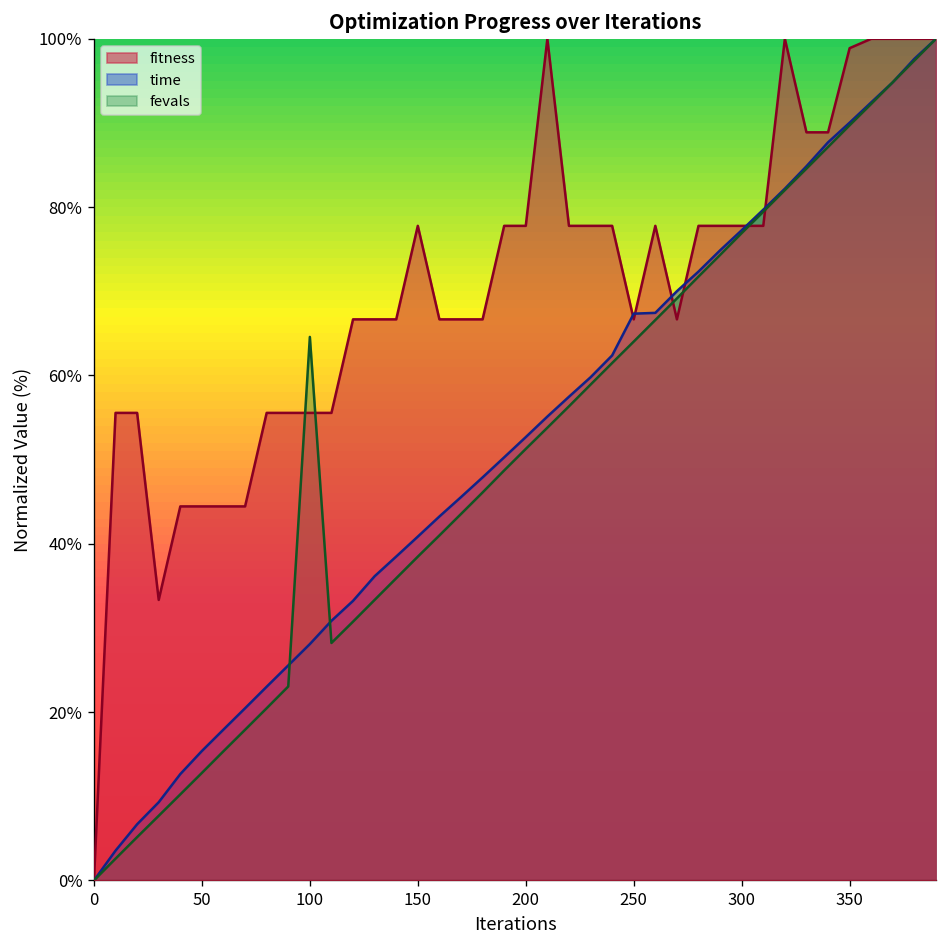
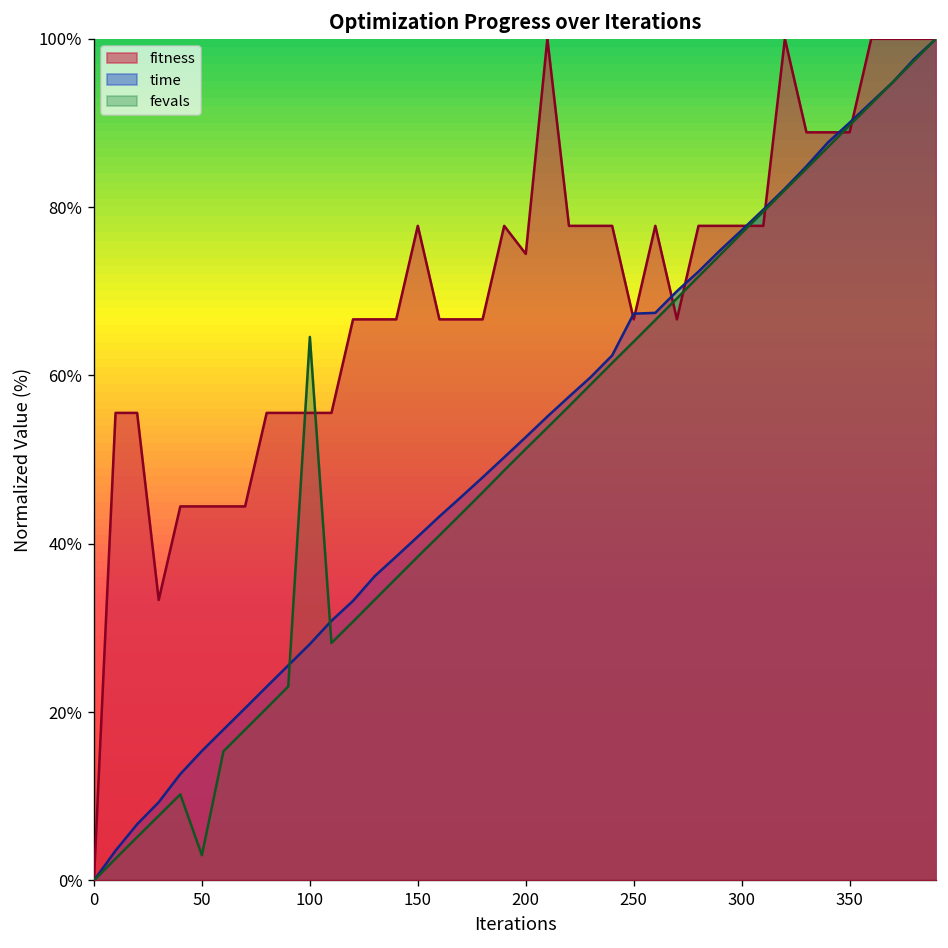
fevals, 50: 13% -> 3%
fitness, 200: 78% -> 74%
fitness, 350: 99% -> 89%
